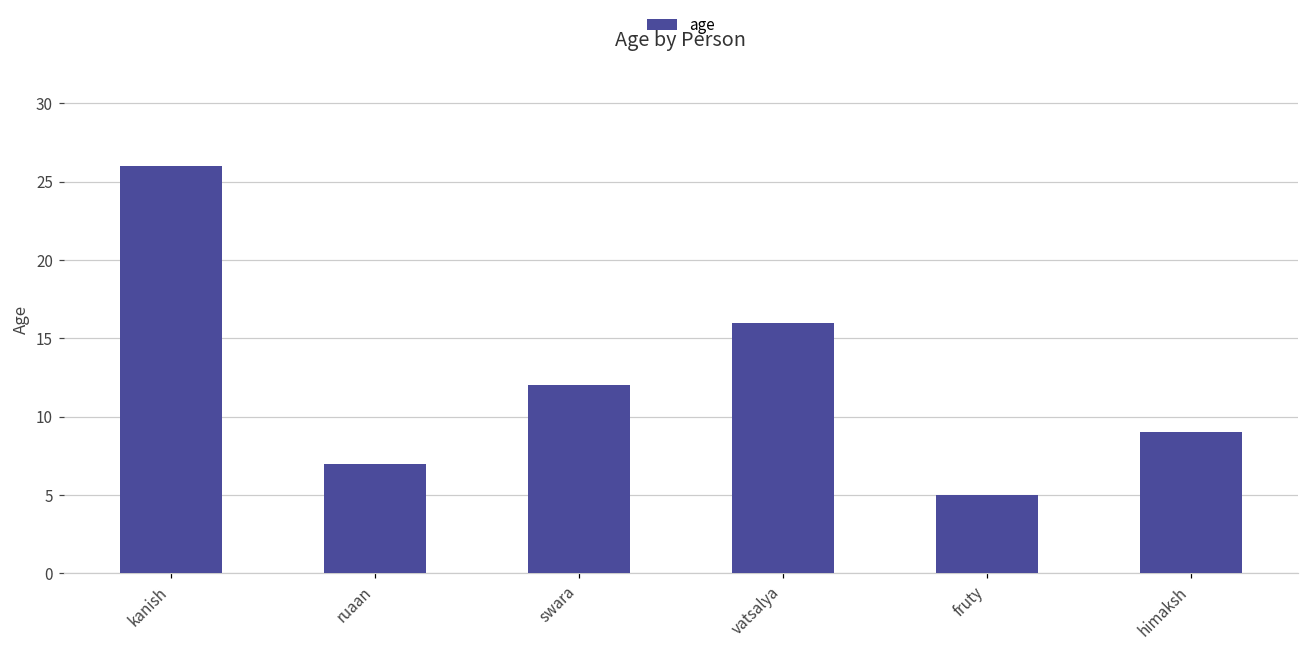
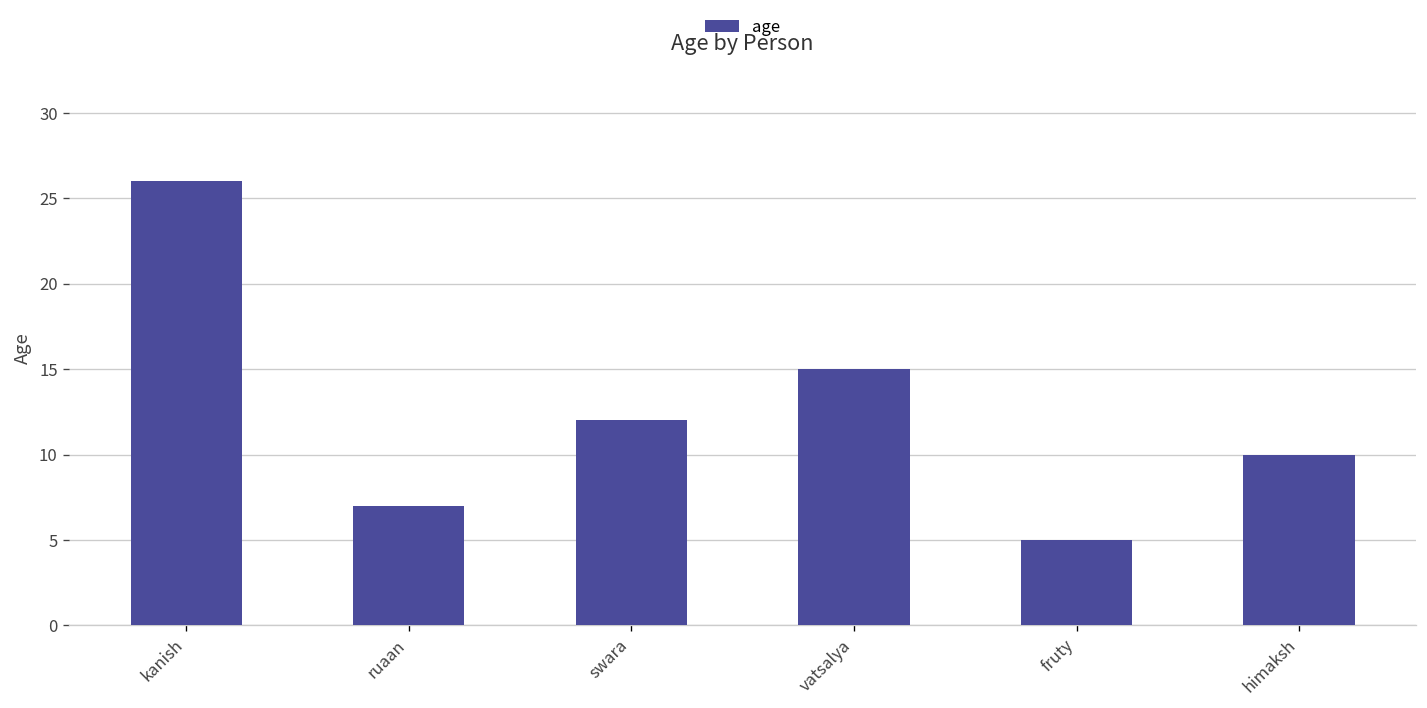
vatsalya: 16 -> 15
himaksh: 9 -> 10
